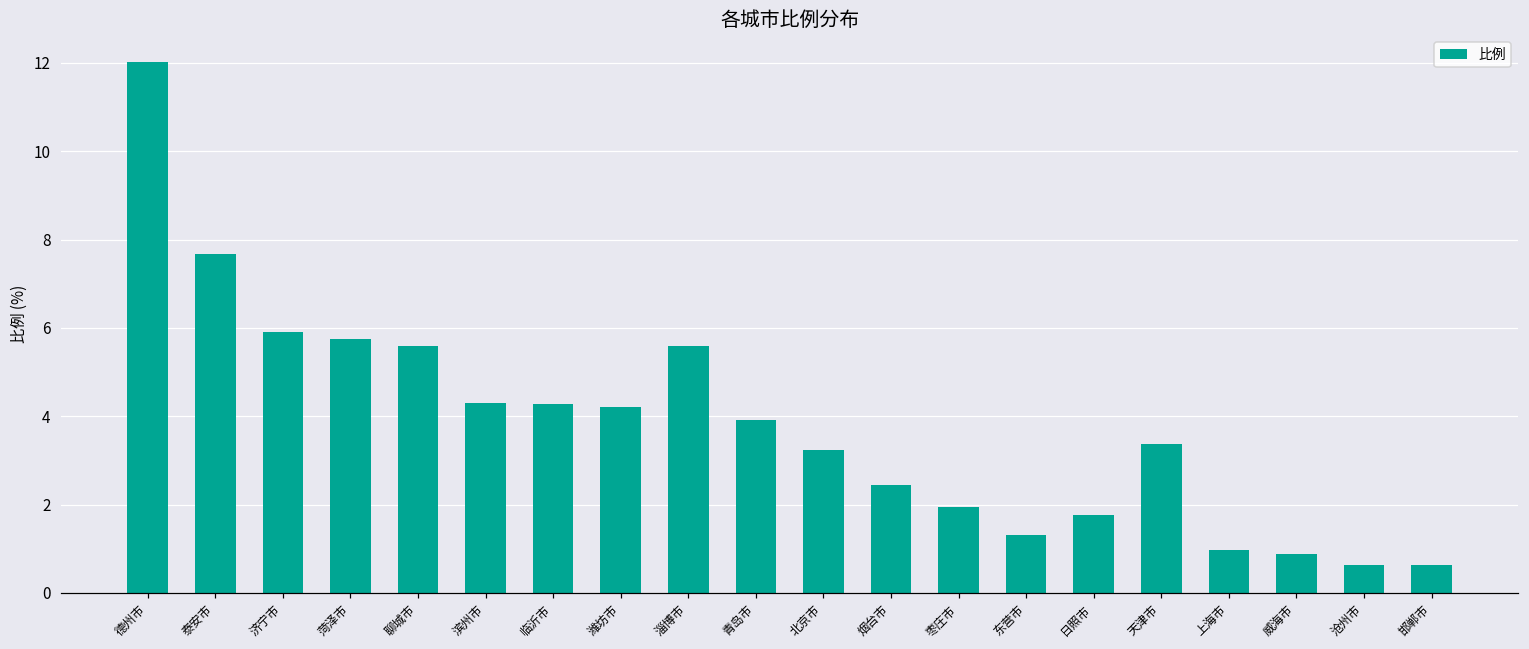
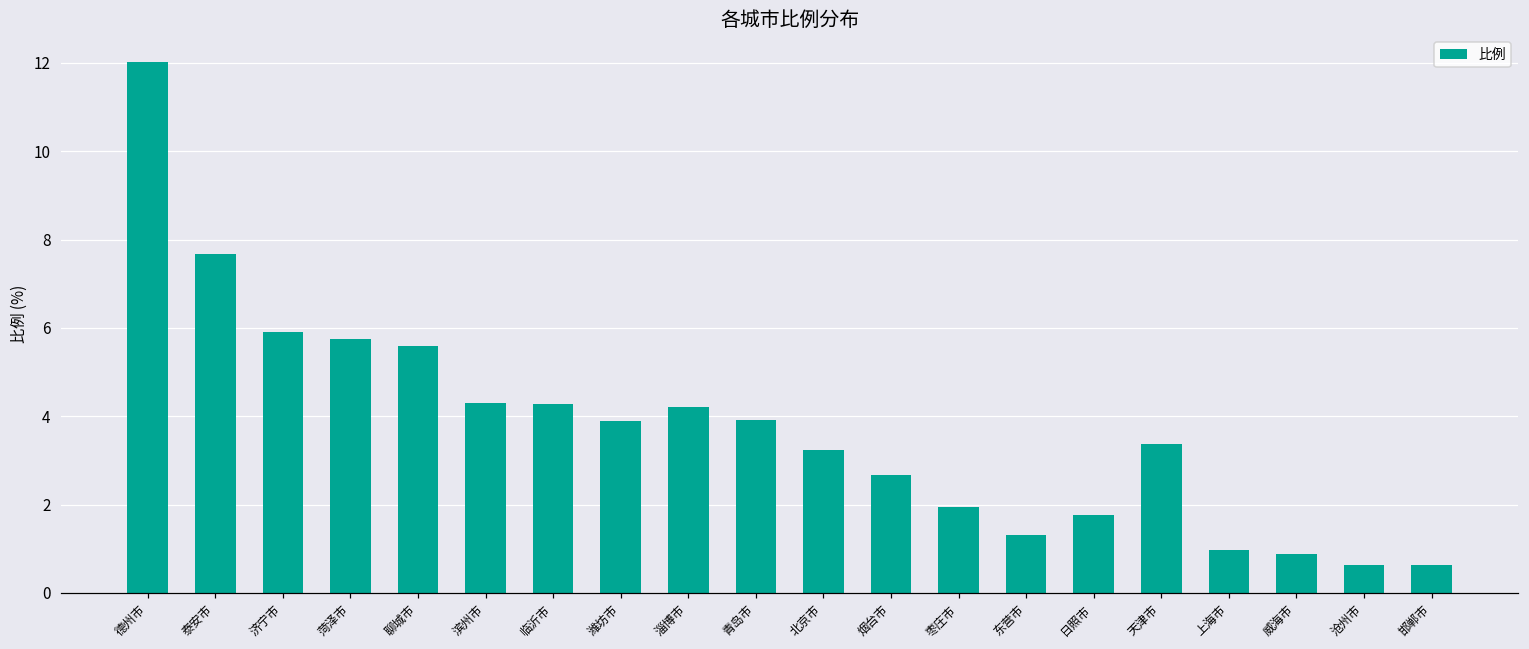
潍坊市: 4.2 -> 3.9
淄博市: 5.6 -> 4.2
烟台市: 2.4 -> 2.7
